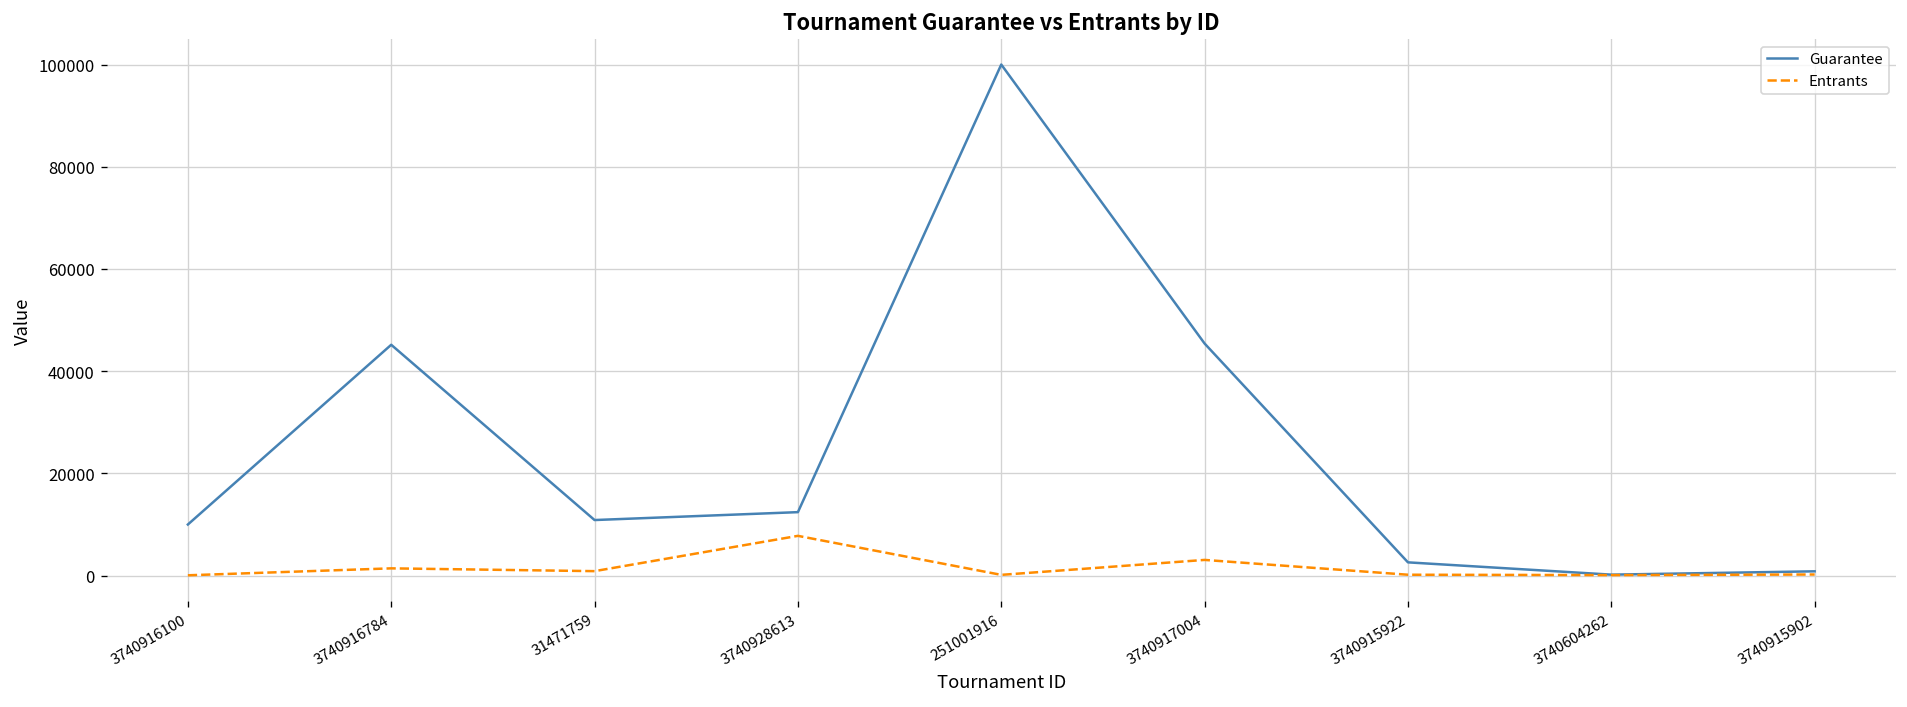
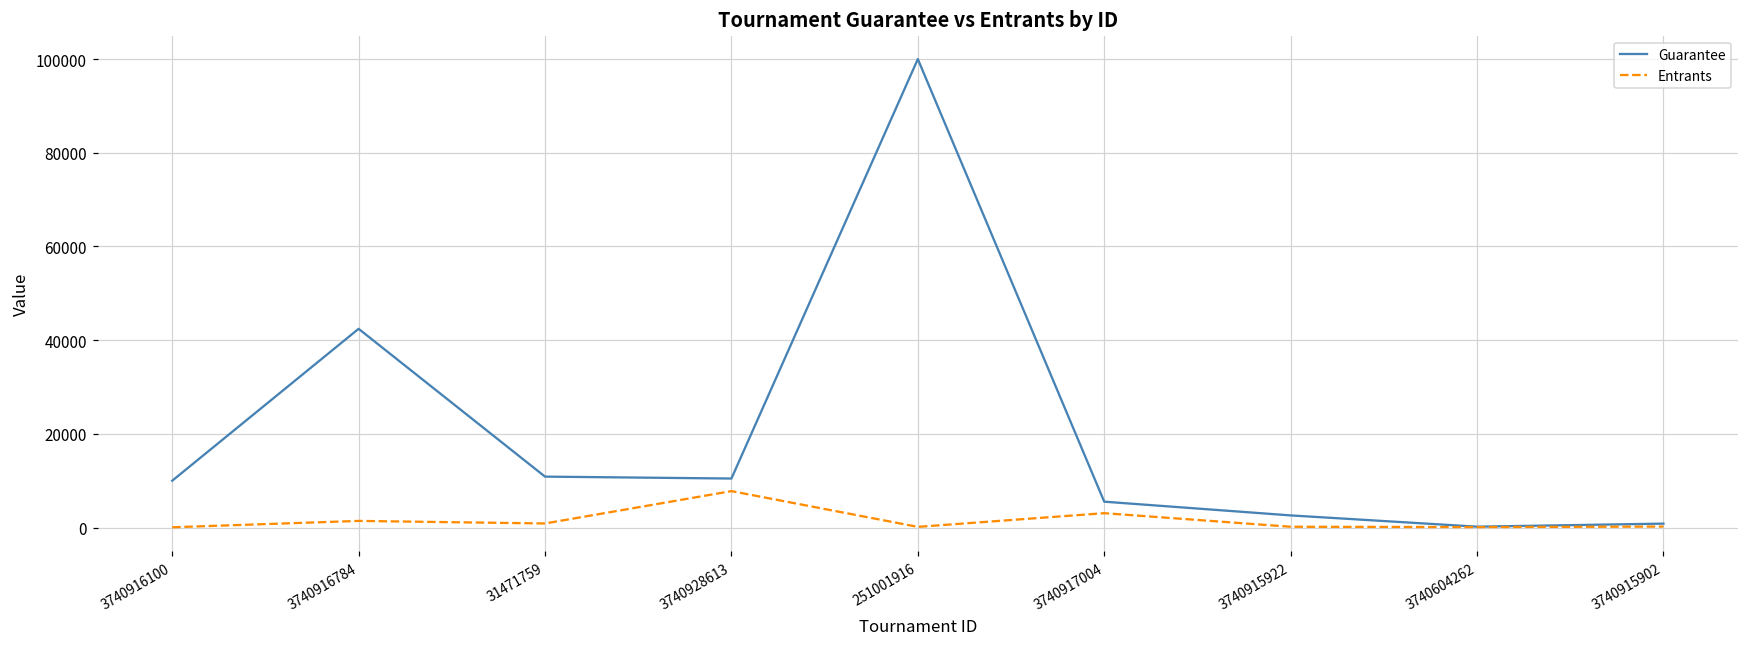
Guarantee, 3740916784: 45000 -> 42000
Guarantee, 3740928613: 12000 -> 10000
Guarantee, 3740917004: 45000 -> 6000
